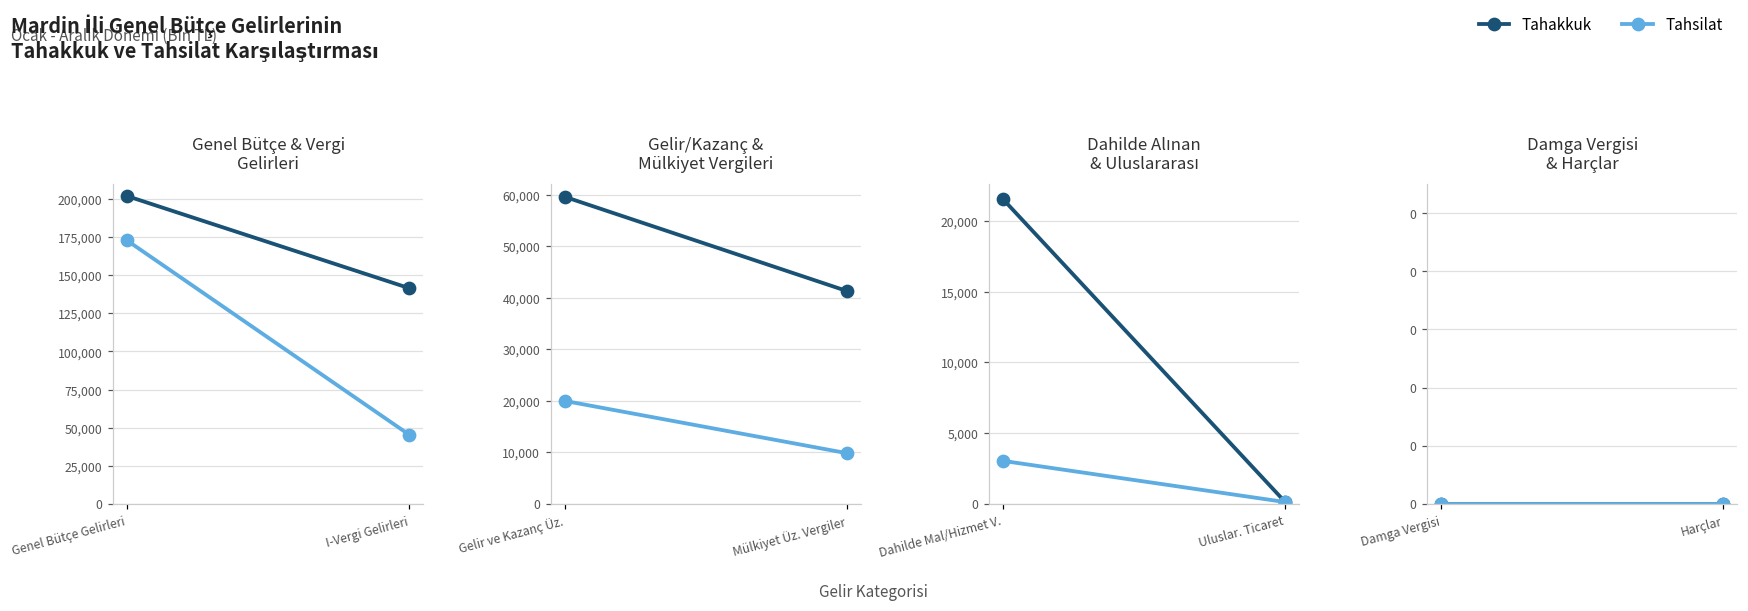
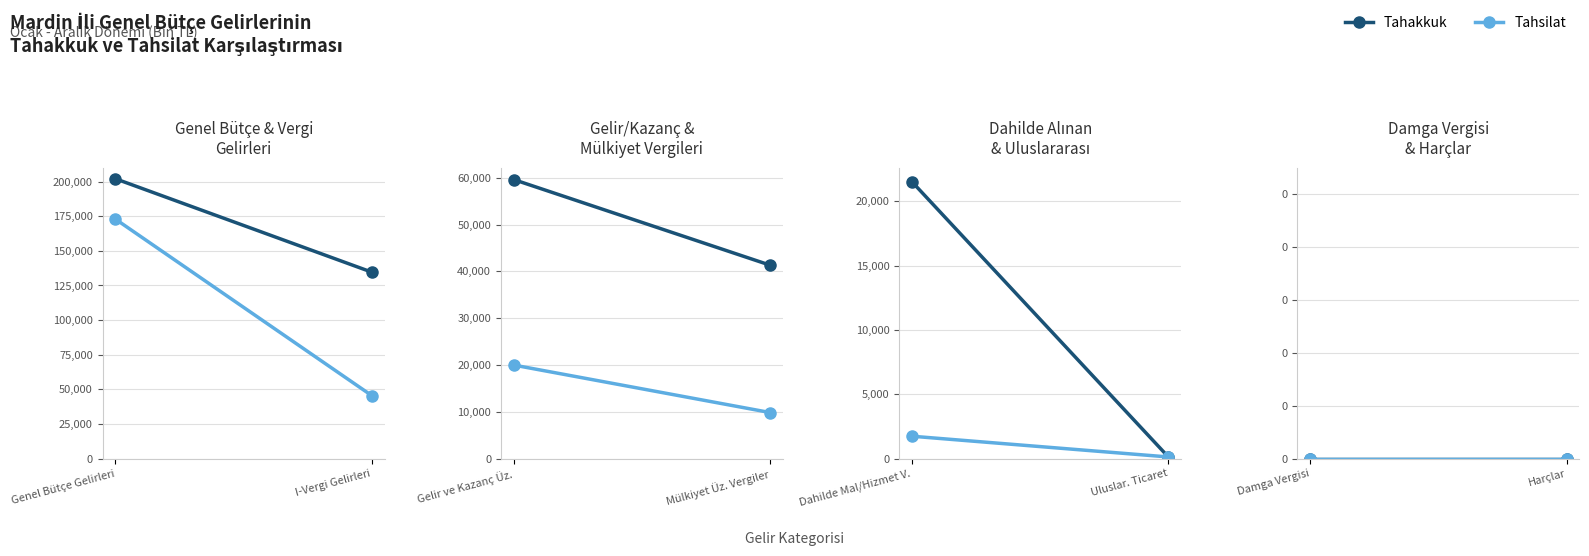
Genel Bütçe & Vergi Gelirleri, Tahakkuk, I-Vergi Gelirleri: 142,000 -> 135,000
Dahilde Alınan & Uluslararası, Tahsilat, Dahilde Mal/Hizmet V.: 3,000 -> 1,700
